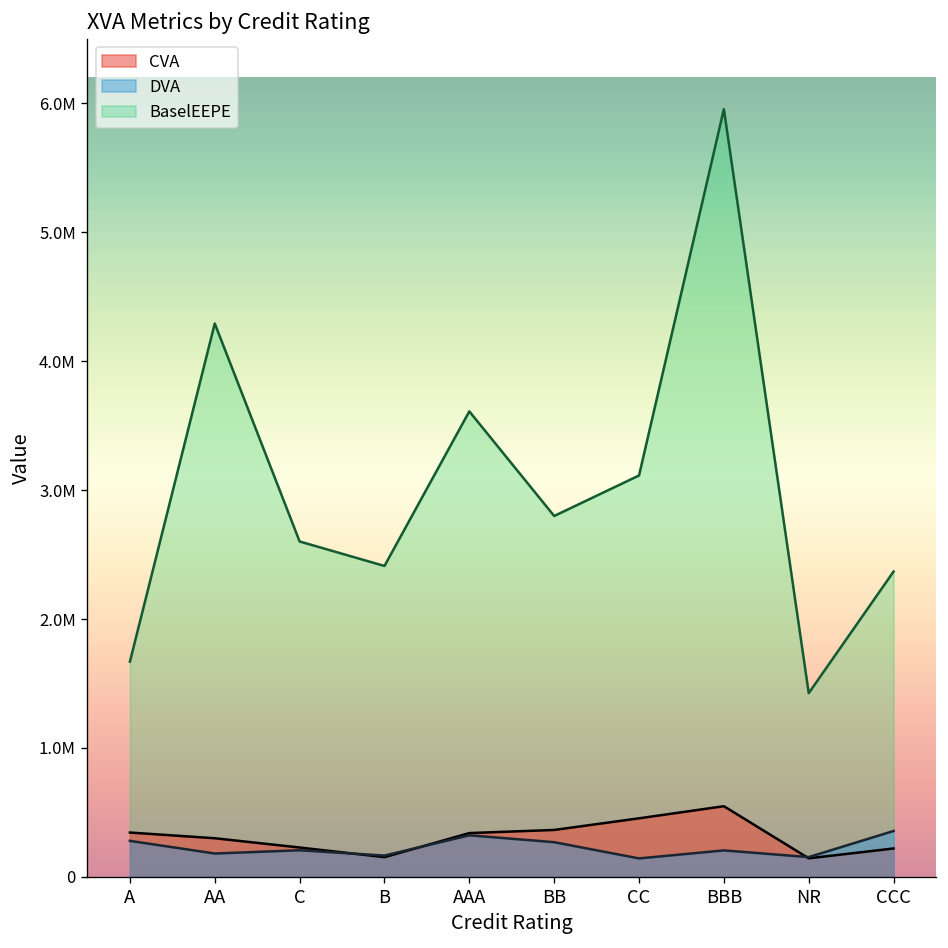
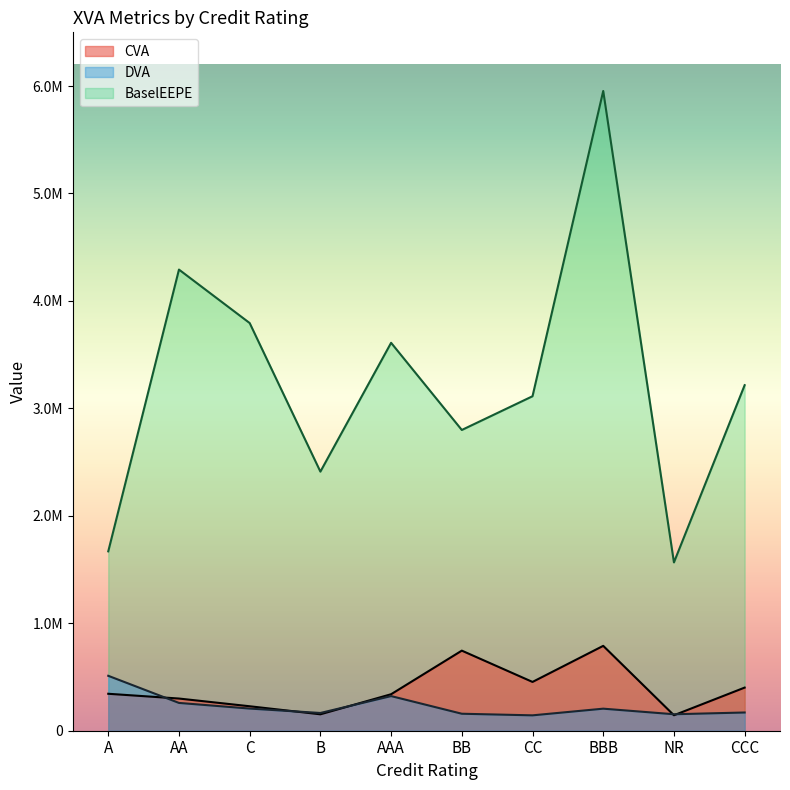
DVA, A: 280000 -> 510000
DVA, AA: 180000 -> 260000
BaselEEPE, C: 2600000 -> 3790000
CVA, BB: 360000 -> 750000
DVA, BB: 270000 -> 160000
CVA, BBB: 550000 -> 790000
BaselEEPE, NR: 1420000 -> 1570000
CVA, CCC: 220000 -> 400000
DVA, CCC: 360000 -> 170000
BaselEEPE, CCC: 2370000 -> 3220000
